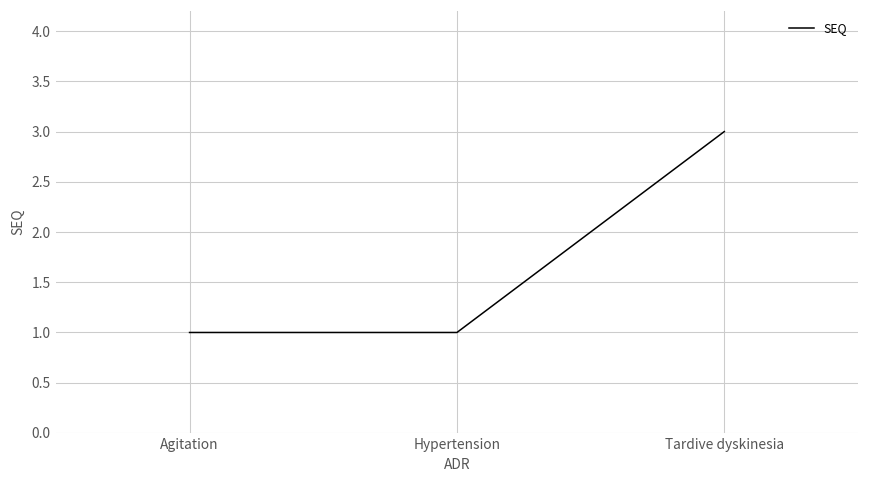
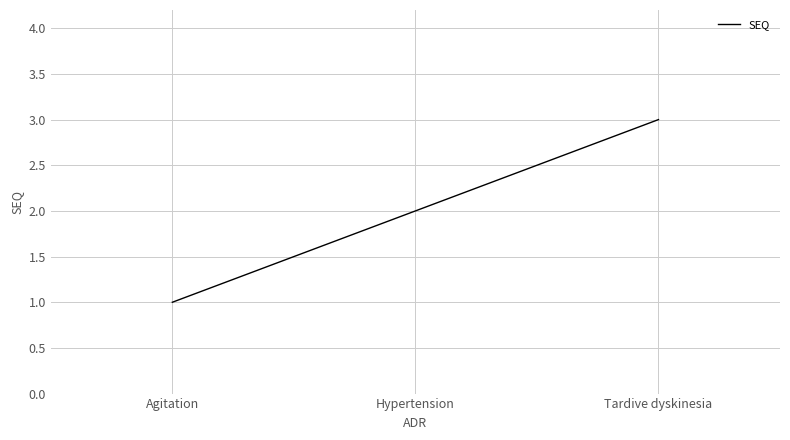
Hypertension: 1 -> 2
